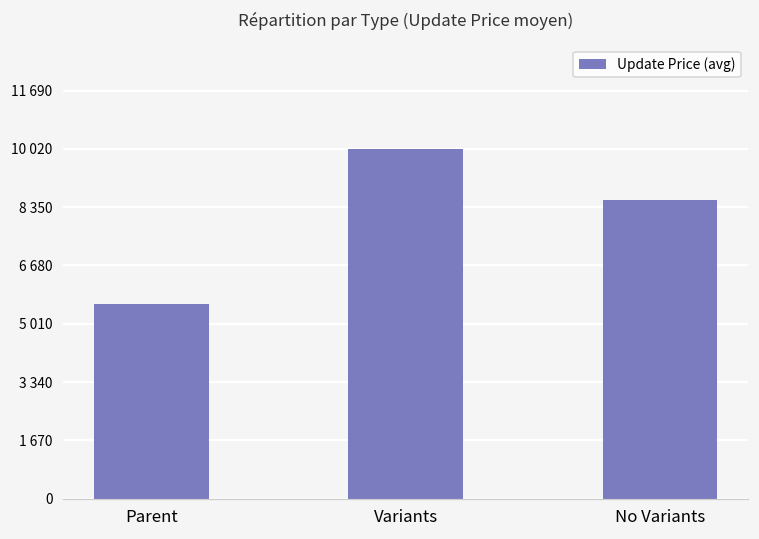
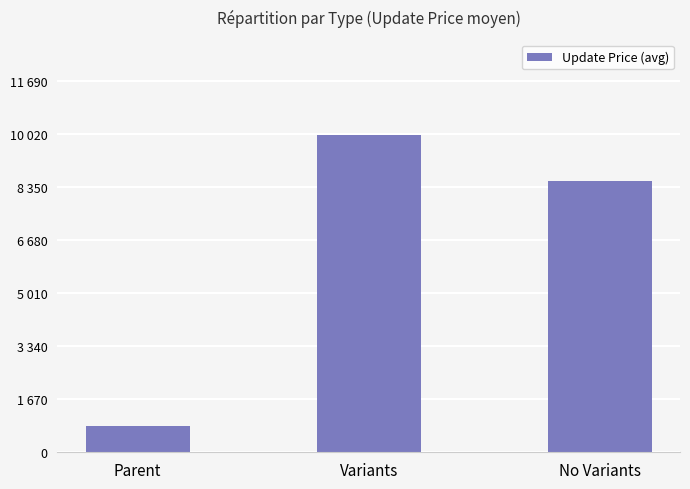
Parent: 5600 -> 800
